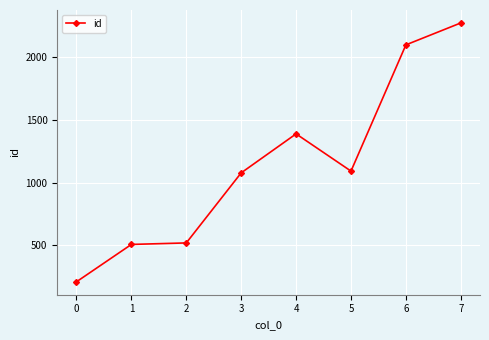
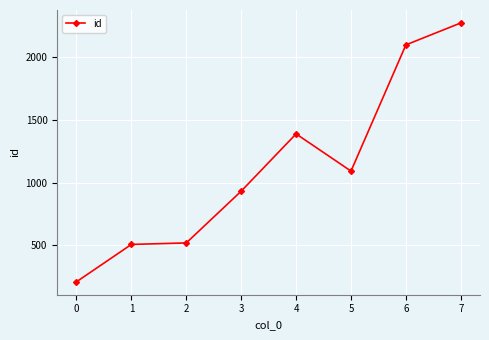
3: 1080 -> 930
